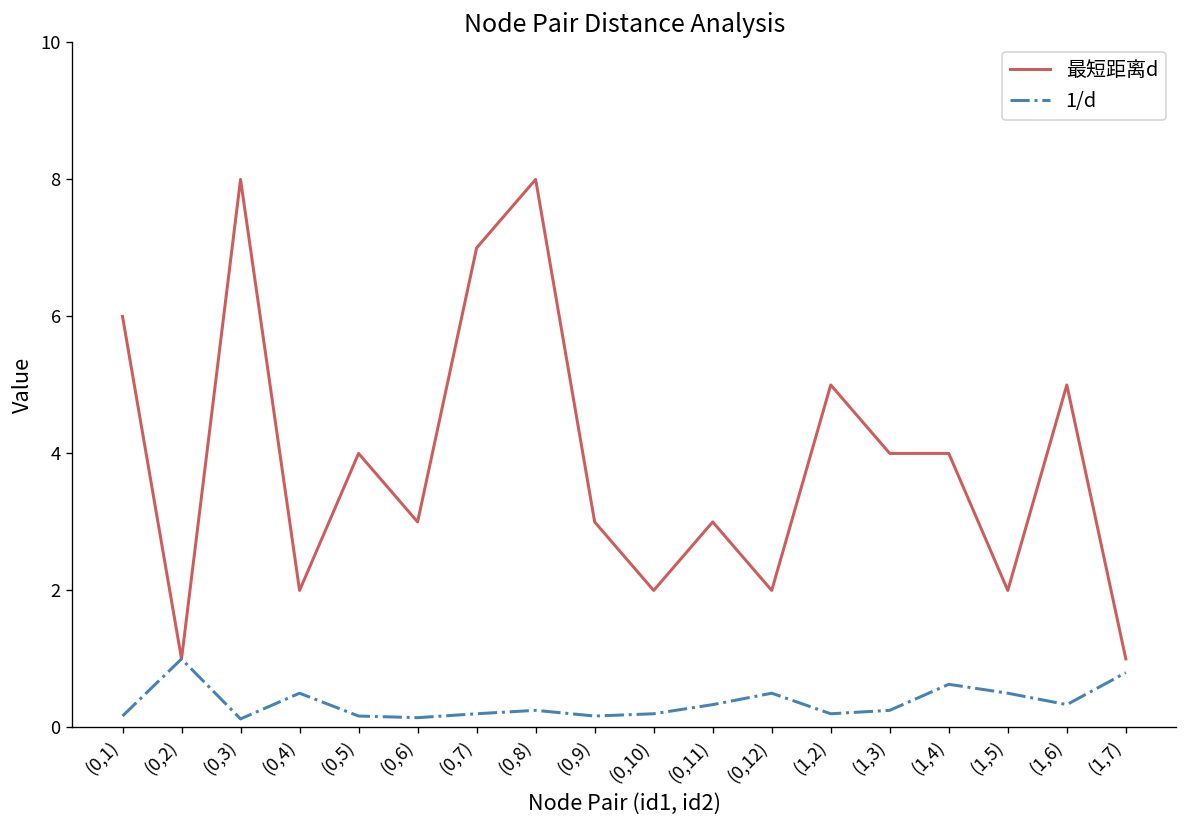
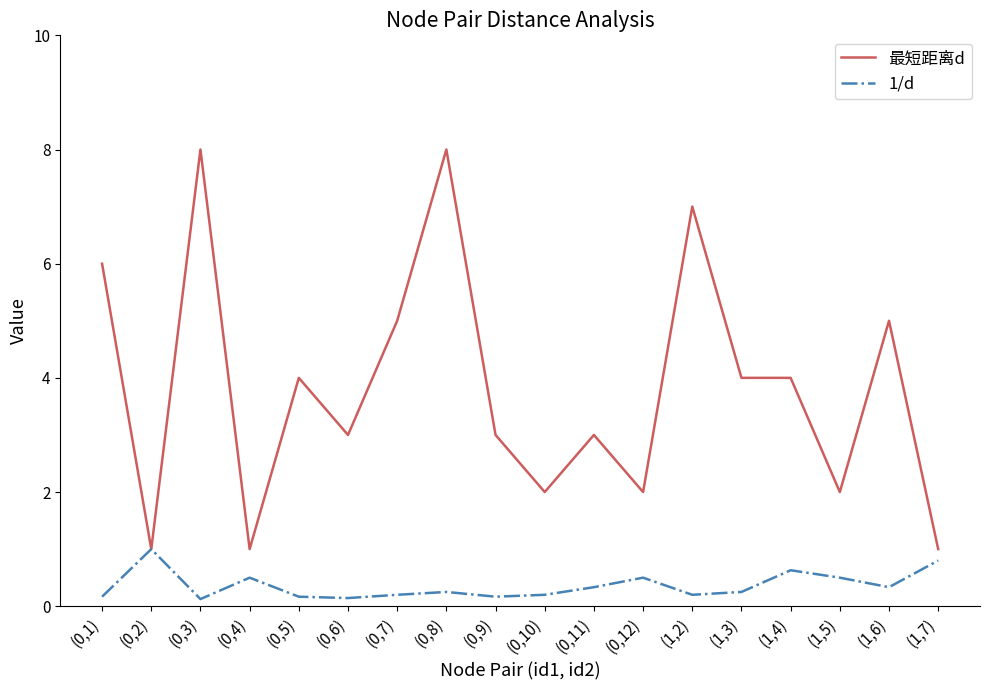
最短距离d, (0,4): 2 -> 1
最短距离d, (0,7): 7 -> 5
最短距离d, (1,2): 5 -> 7
